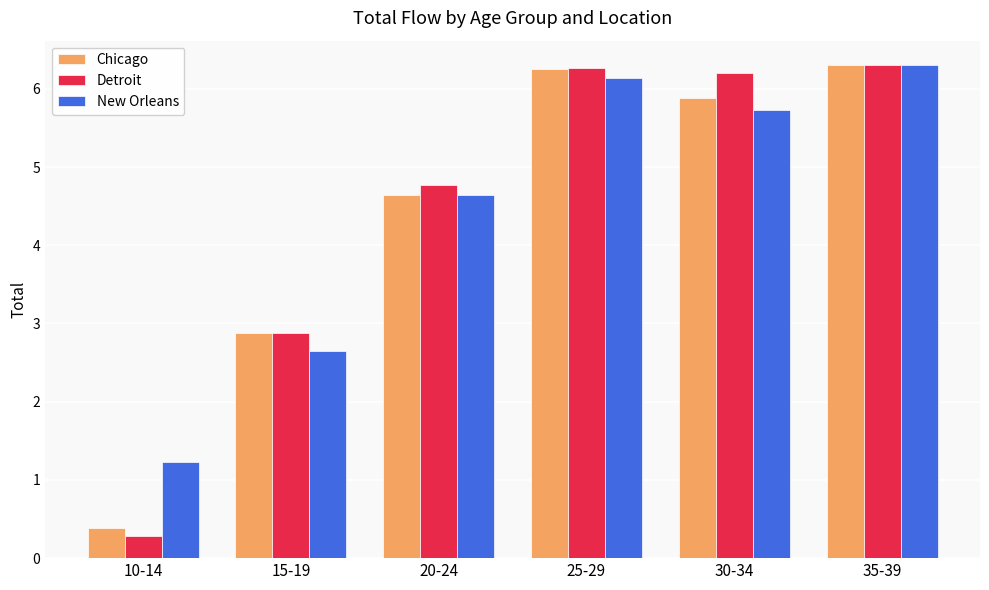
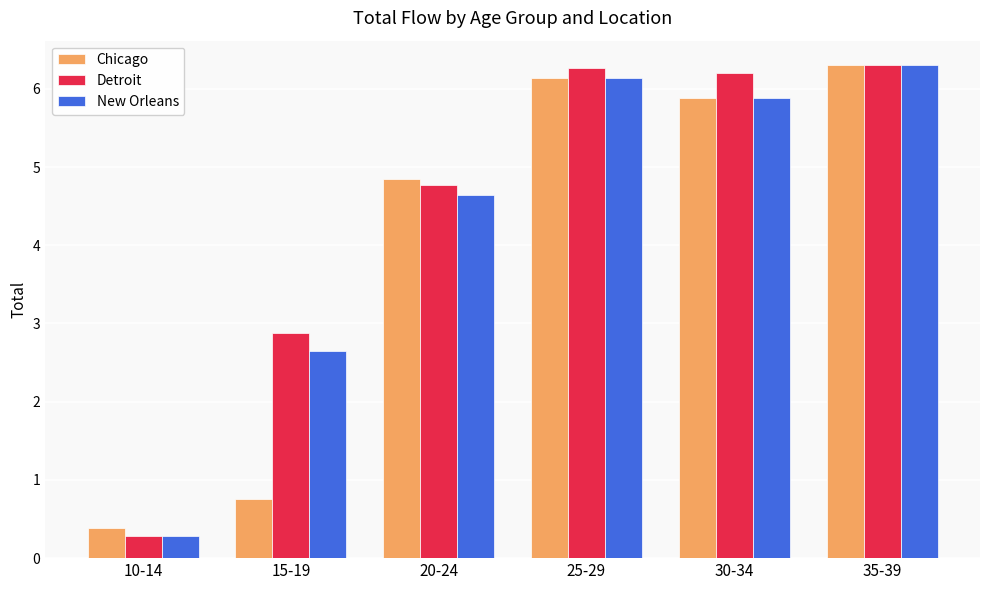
New Orleans, 10-14: 1.2 -> 0.3
Chicago, 15-19: 2.9 -> 0.8
Chicago, 20-24: 4.6 -> 4.8
Chicago, 25-29: 6.3 -> 6.1
New Orleans, 30-34: 5.7 -> 5.9
